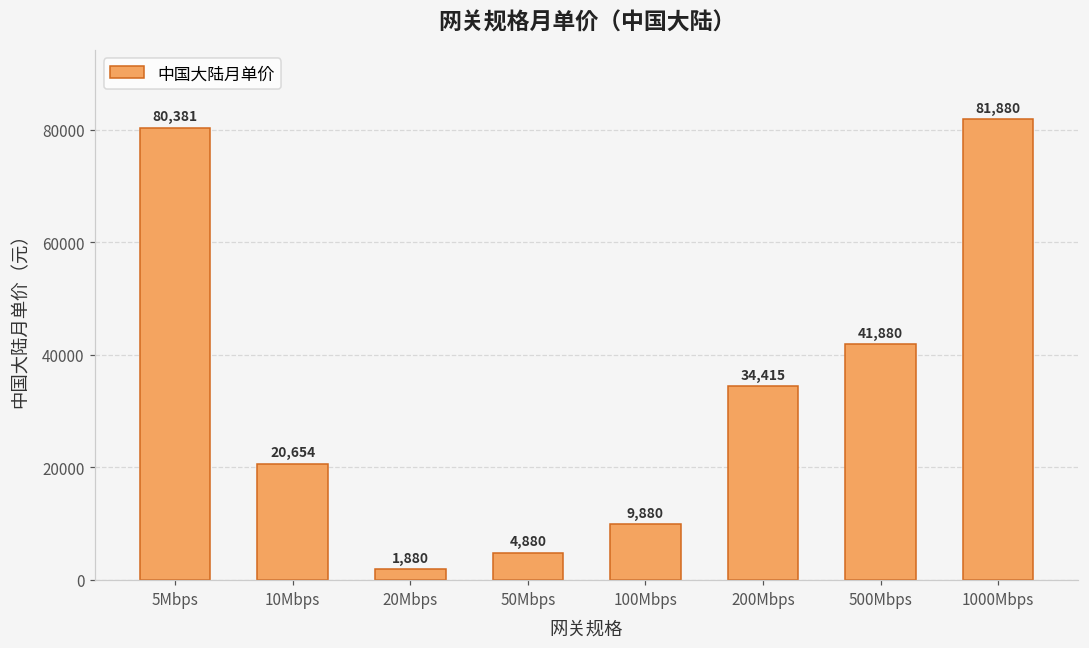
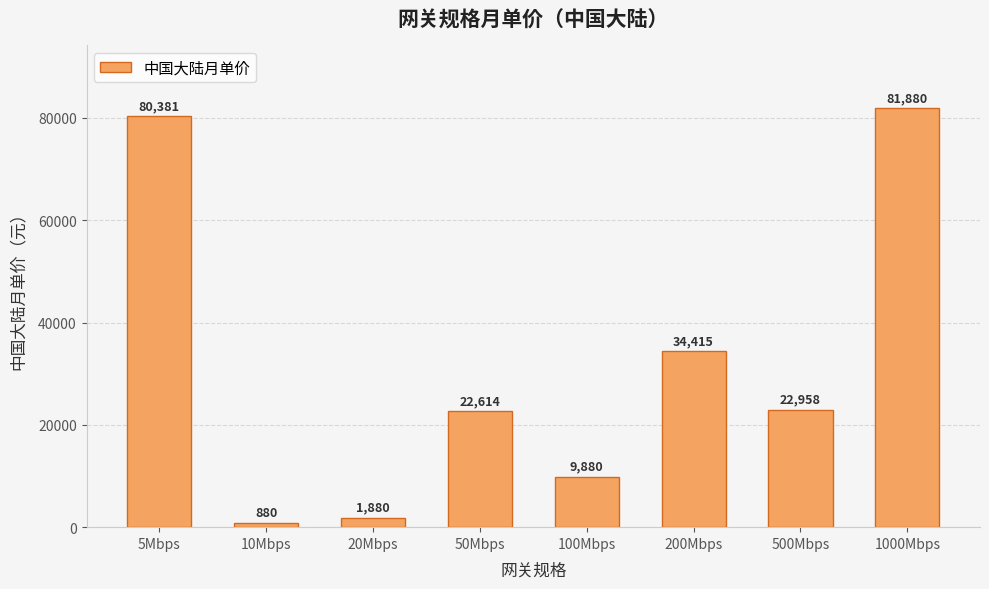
10Mbps: 20,654 -> 880
50Mbps: 4,880 -> 22,614
500Mbps: 41,880 -> 22,958
